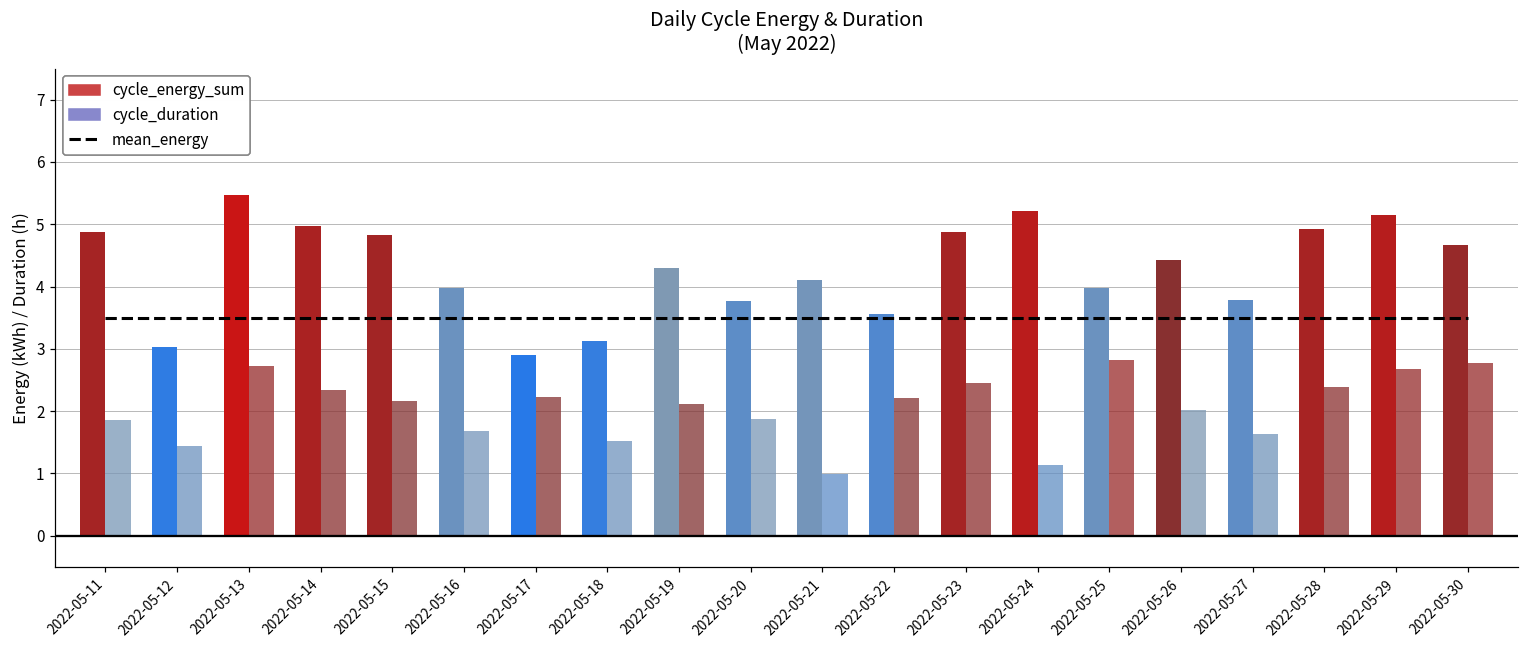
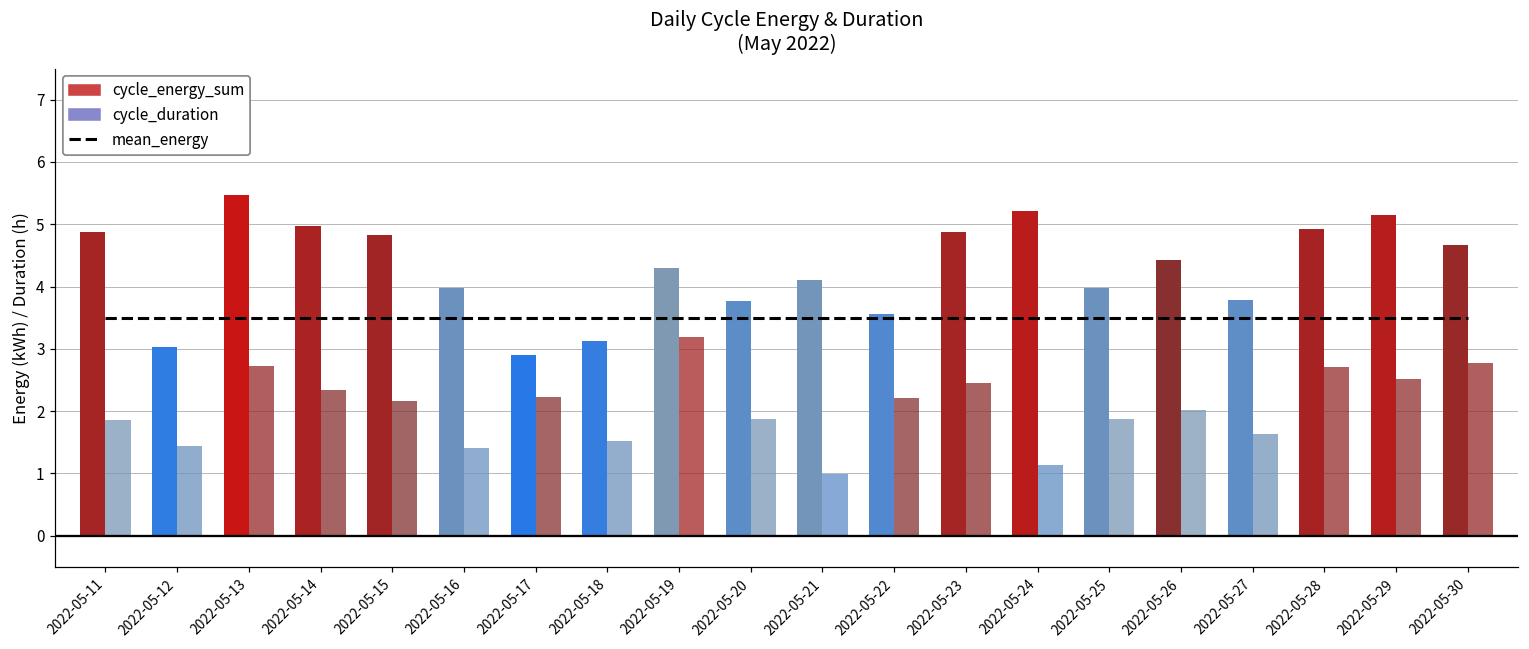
cycle_duration, 2022-05-16: 1.7 -> 1.4
cycle_duration, 2022-05-19: 2.1 -> 3.2
cycle_duration, 2022-05-25: 2.8 -> 1.9
cycle_duration, 2022-05-28: 2.4 -> 2.7
cycle_duration, 2022-05-29: 2.7 -> 2.5
